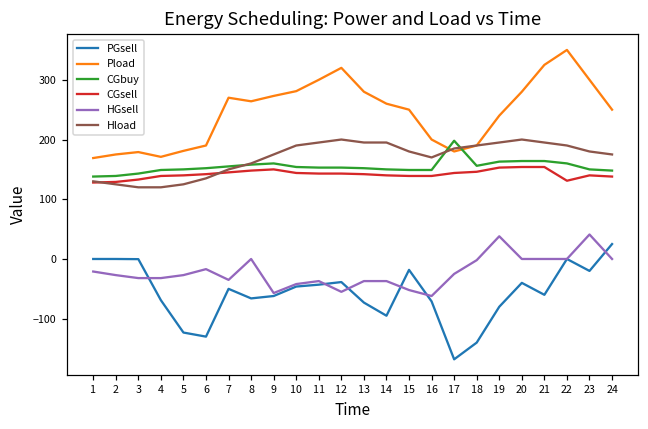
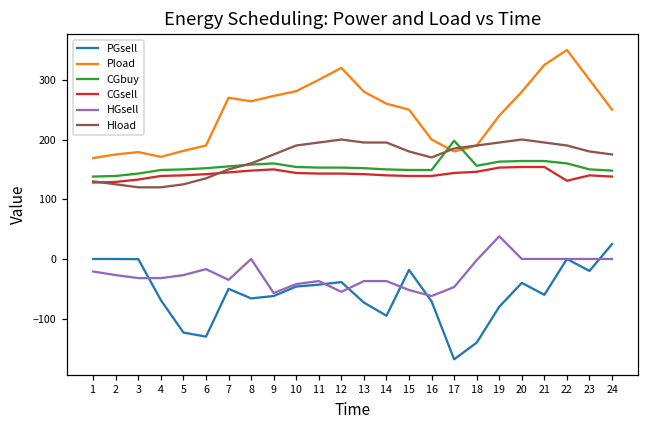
HGsell, 17: -30 -> -50
HGsell, 23: 40 -> 0
